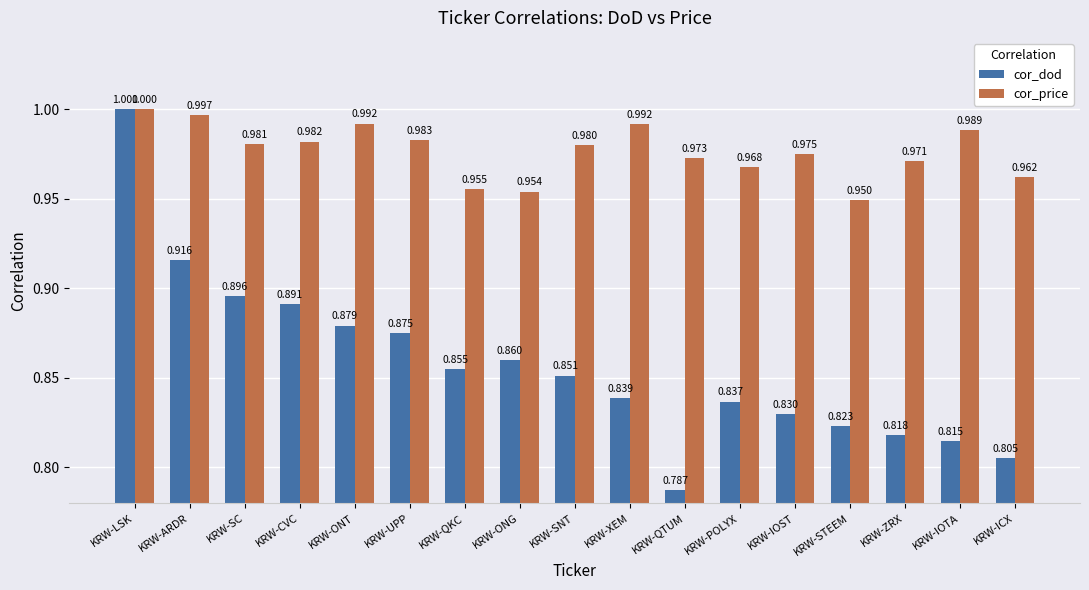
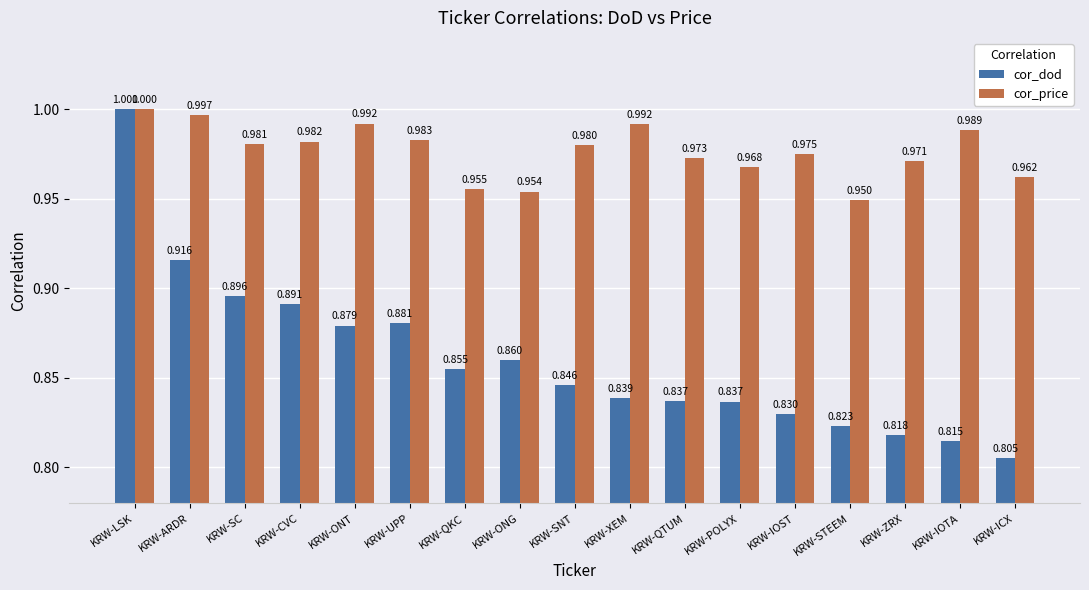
cor_dod, KRW-UPP: 0.875 -> 0.881
cor_dod, KRW-SNT: 0.851 -> 0.846
cor_dod, KRW-QTUM: 0.787 -> 0.837
